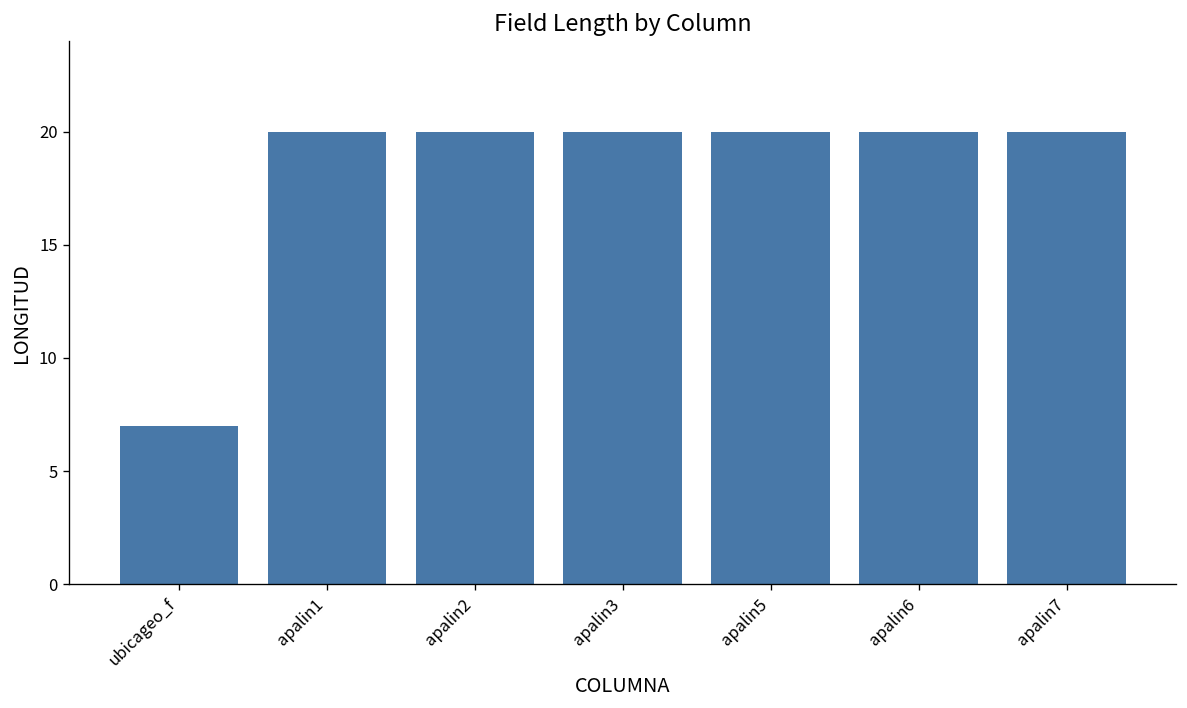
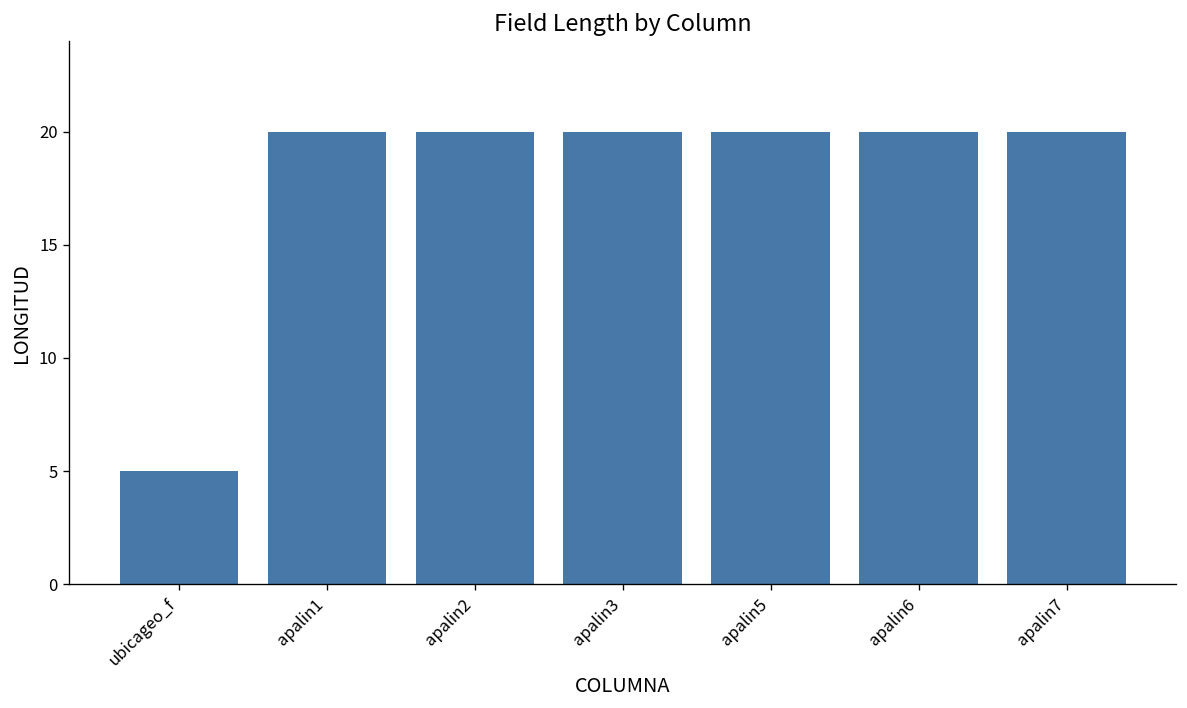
ubicageo_f: 7 -> 5
